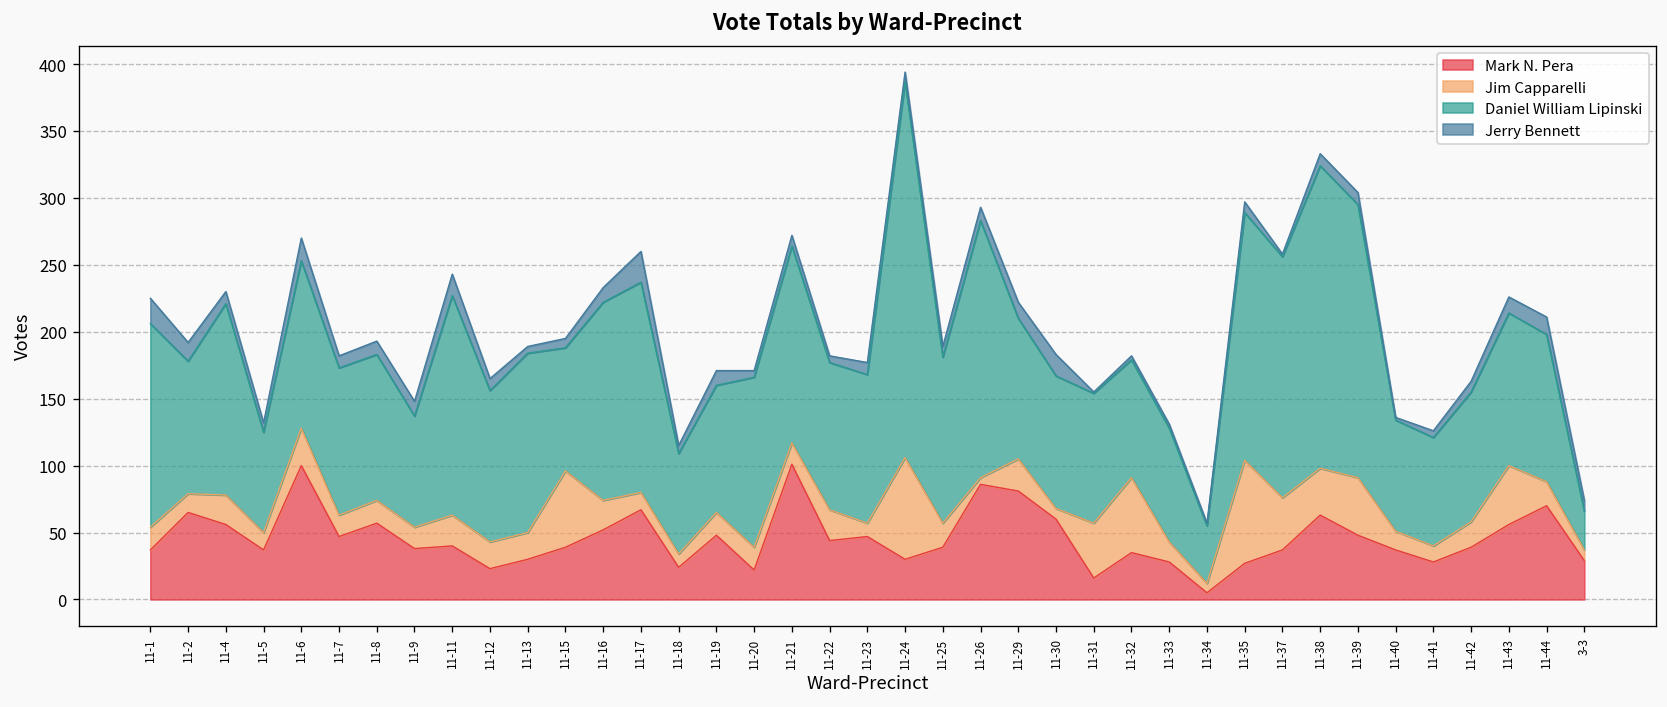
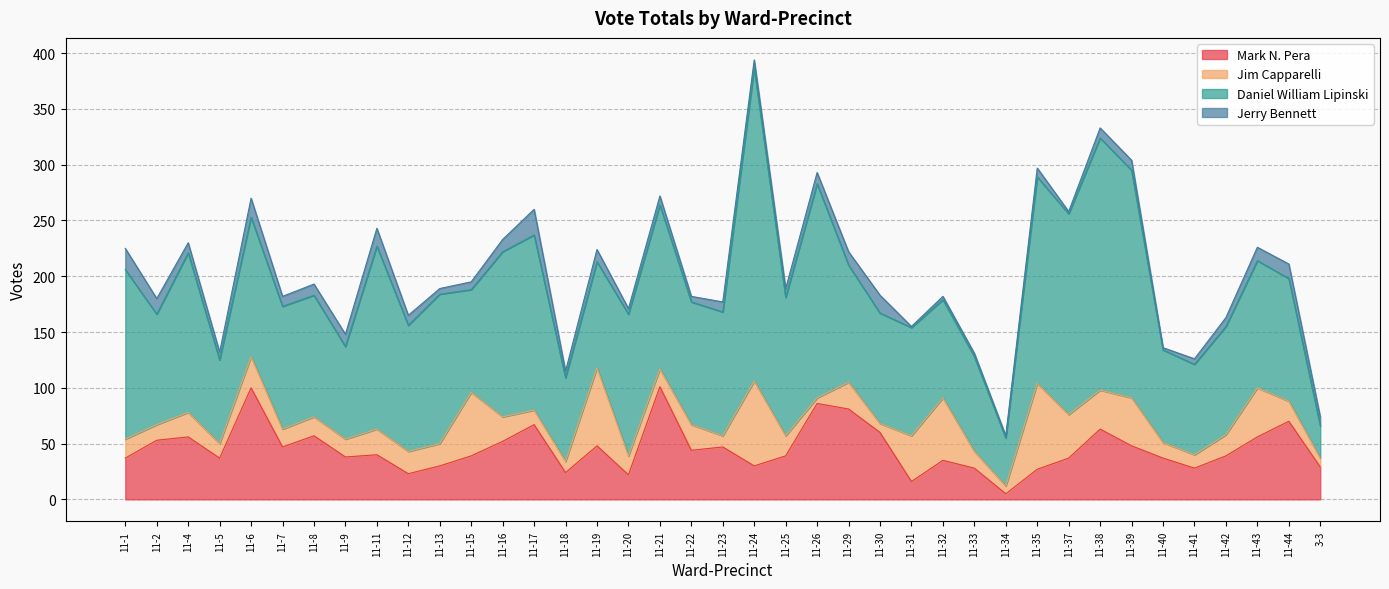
Mark N. Pera, 11-2: 65 -> 53
Jim Capparelli, 11-19: 17 -> 70
